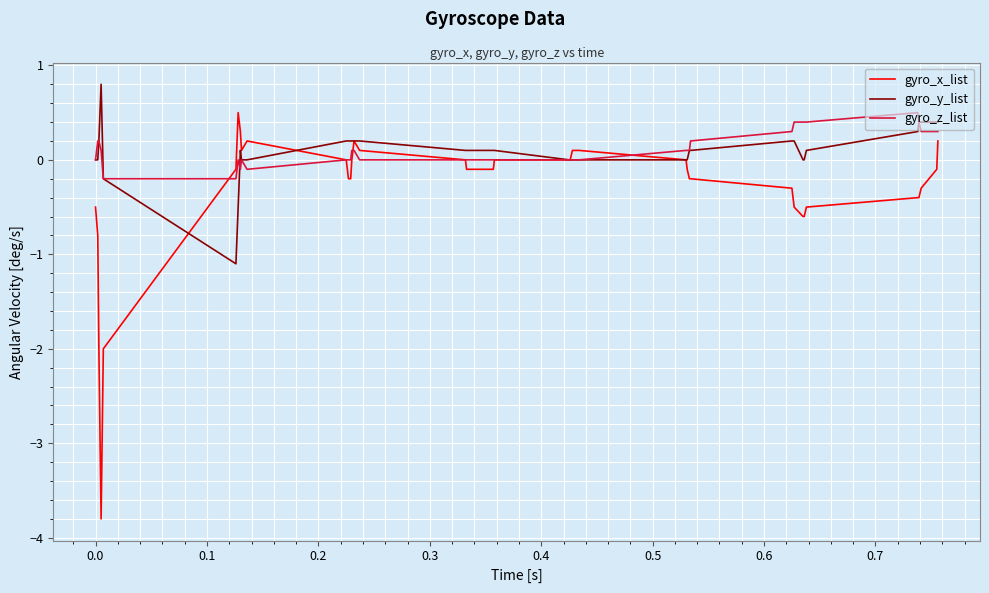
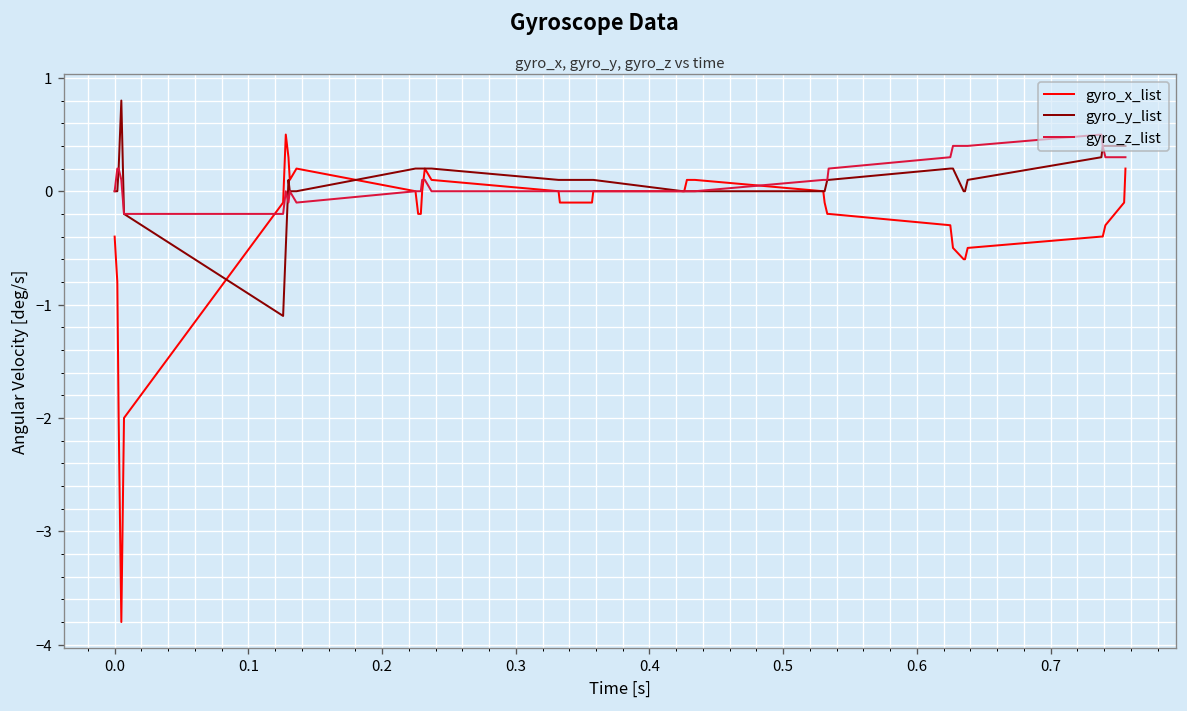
gyro_x_list, 0.0: -0.5 -> -0.4
